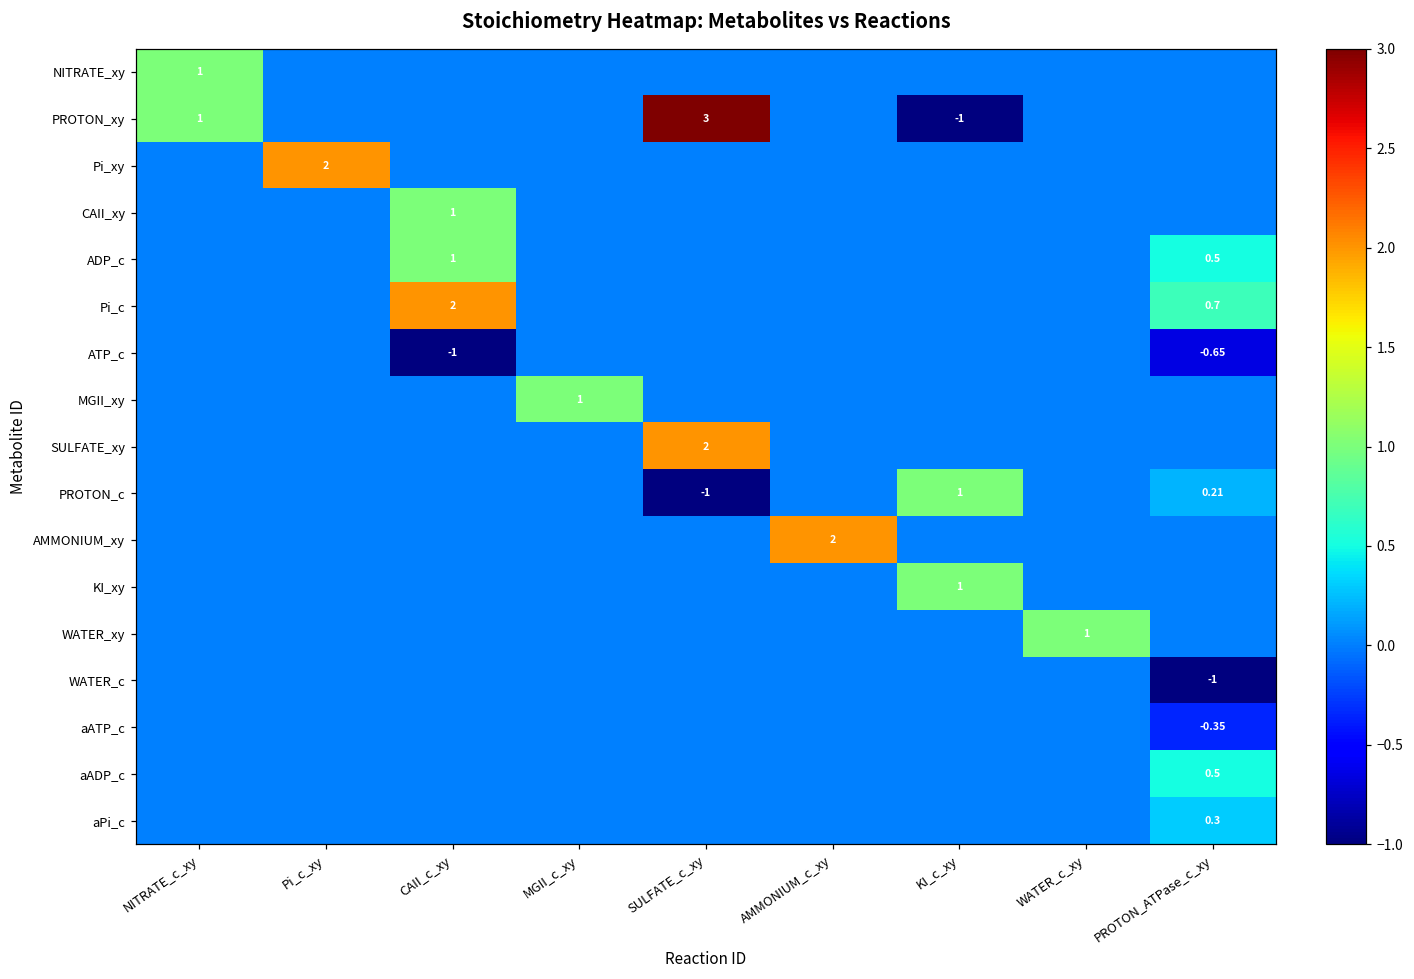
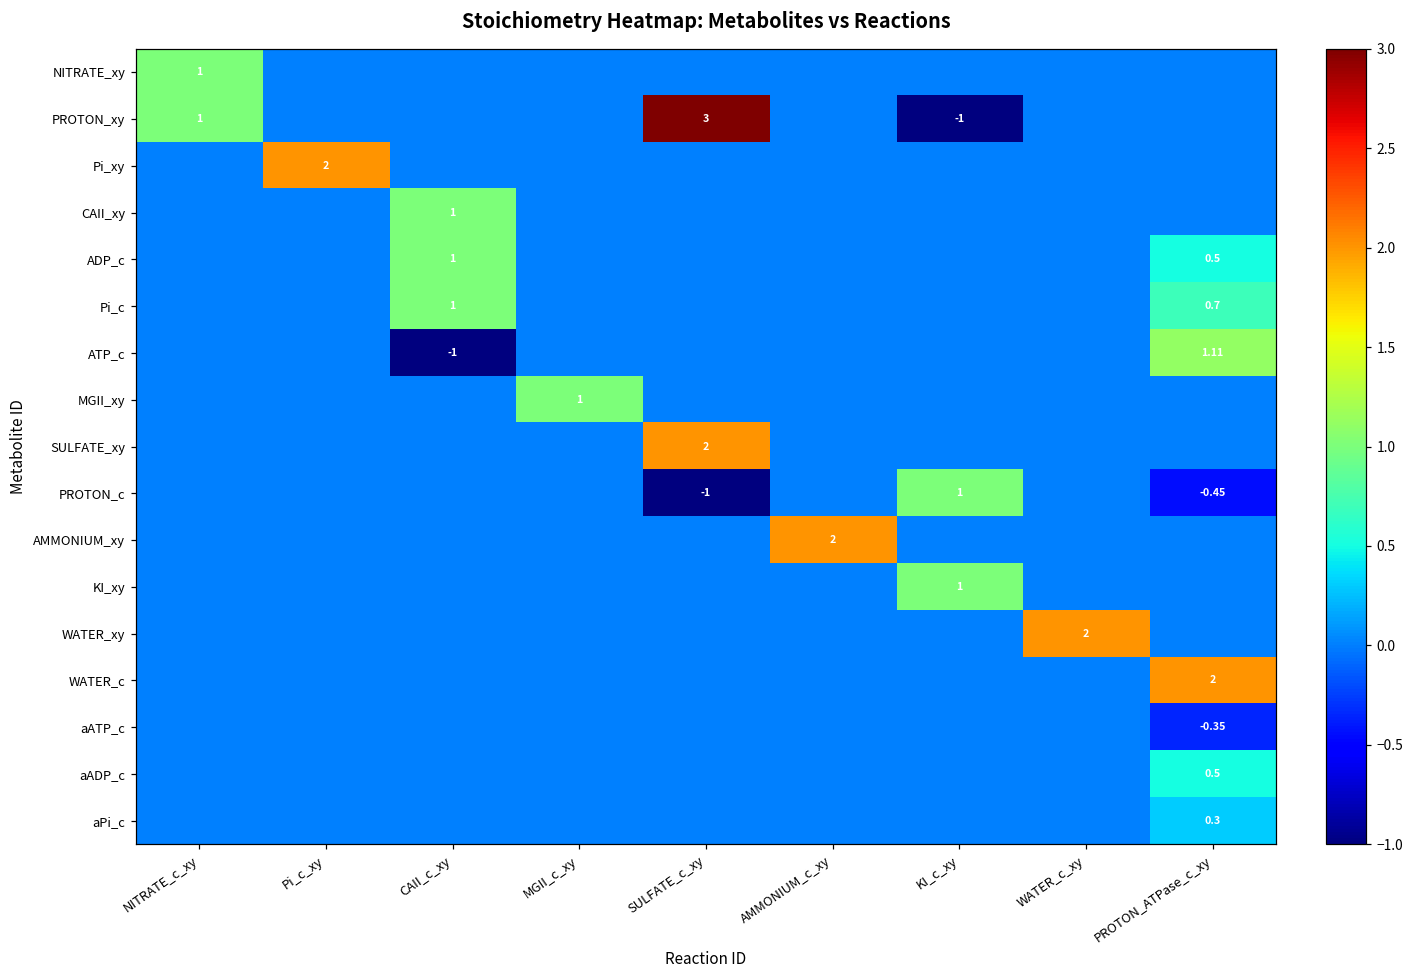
Pi_c, CAII_c_xy: 2 -> 1
ATP_c, PROTON_ATPase_c_xy: -0.65 -> 1.11
PROTON_c, PROTON_ATPase_c_xy: 0.21 -> -0.45
WATER_xy, WATER_c_xy: 1 -> 2
WATER_c, PROTON_ATPase_c_xy: -1 -> 2
